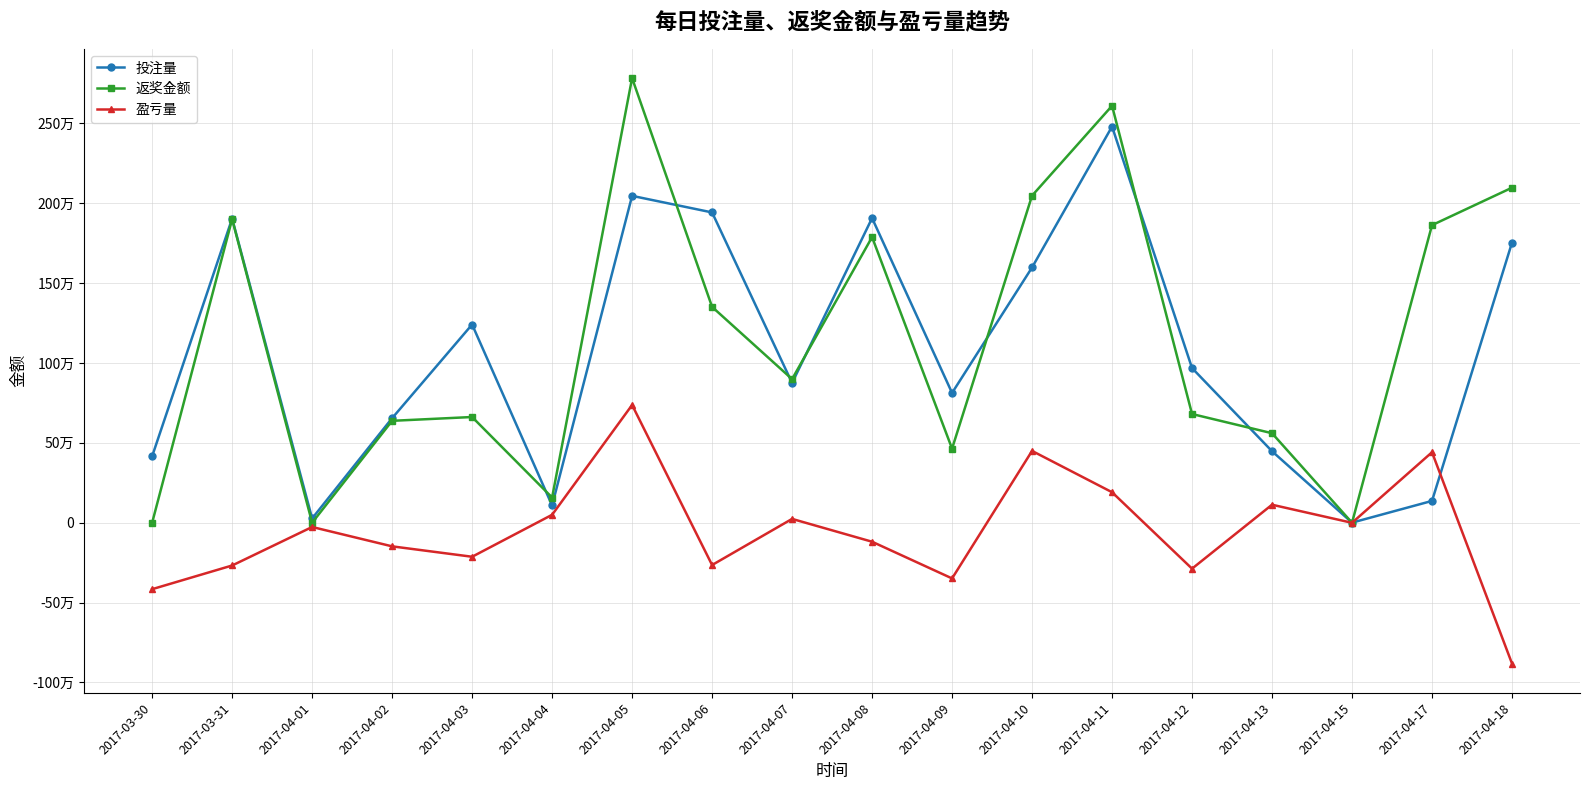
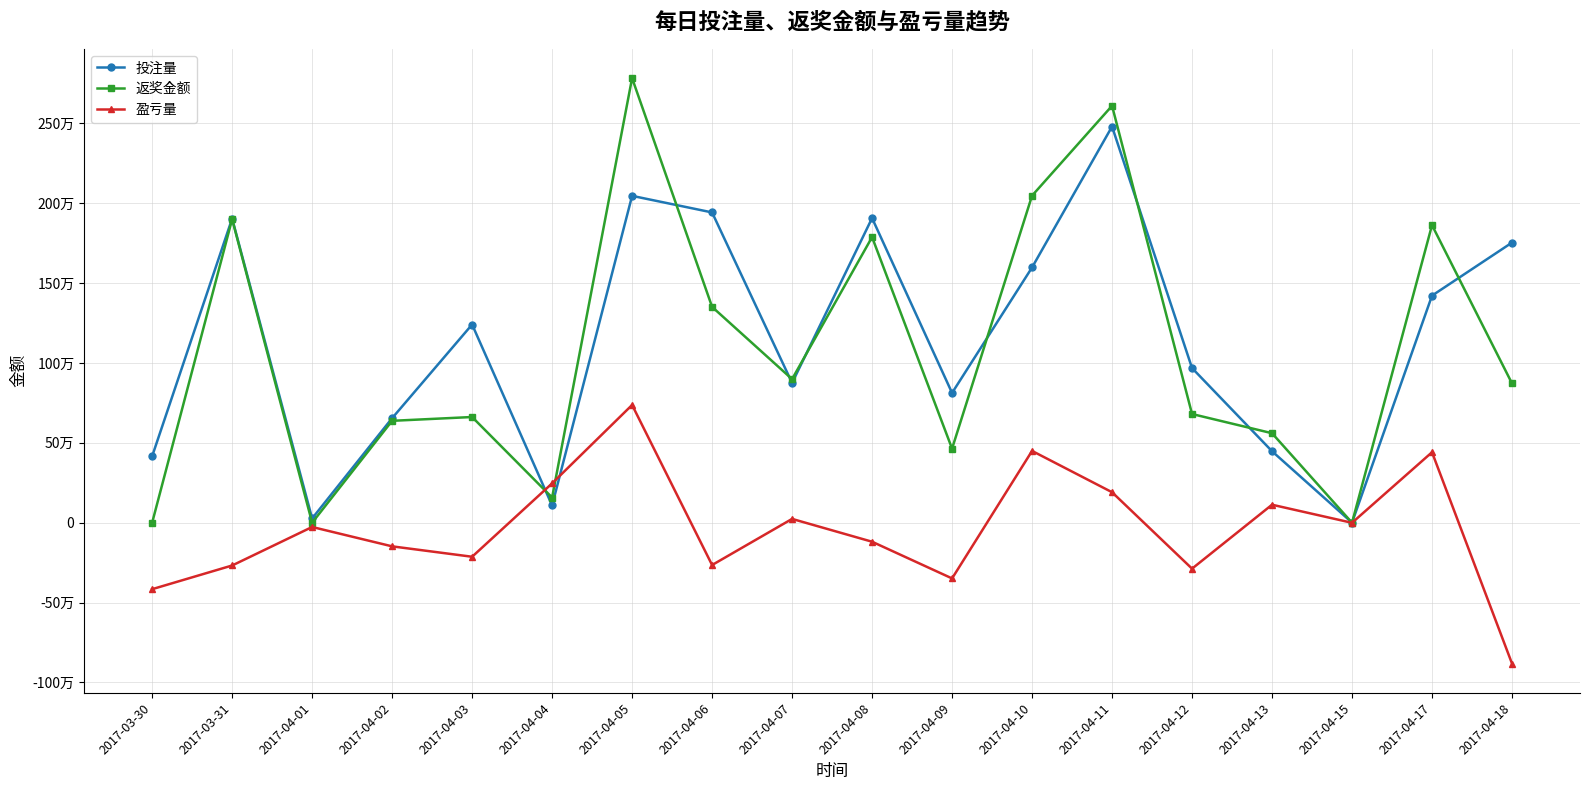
盈亏量, 2017-04-04: 5万 -> 25万
投注量, 2017-04-17: 14万 -> 142万
返奖金额, 2017-04-18: 210万 -> 87万
